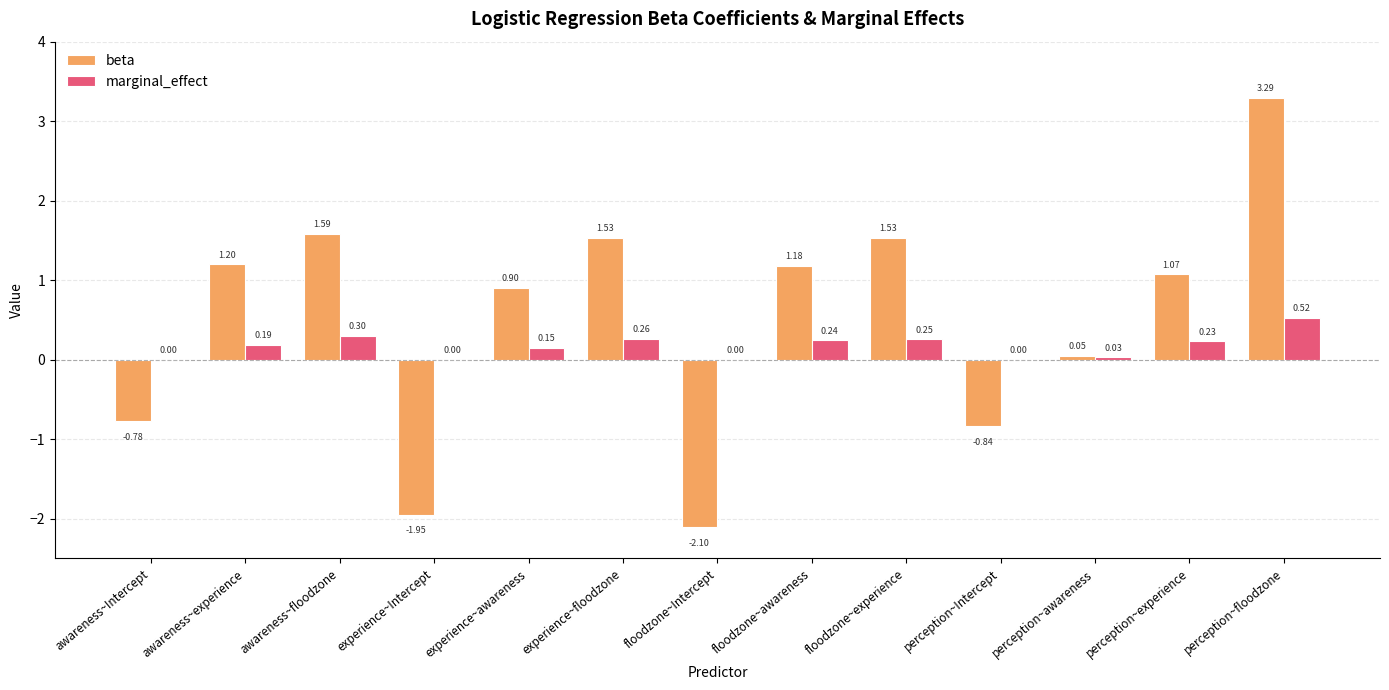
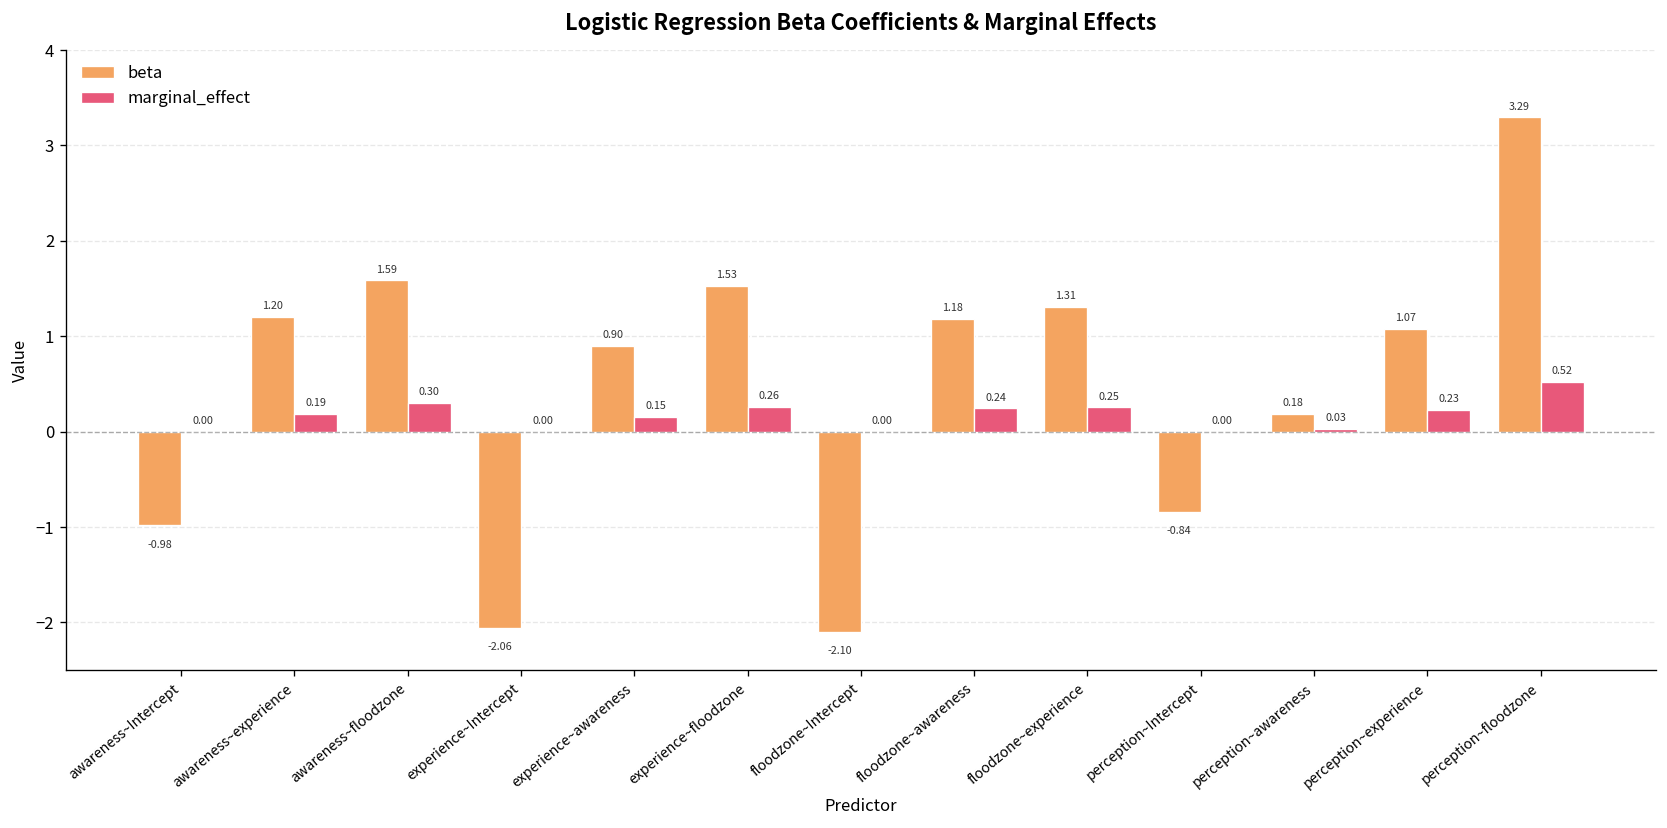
beta, awareness~Intercept: -0.78 -> -0.98
beta, experience~Intercept: -1.95 -> -2.06
beta, floodzone~experience: 1.53 -> 1.31
beta, perception~awareness: 0.05 -> 0.18
